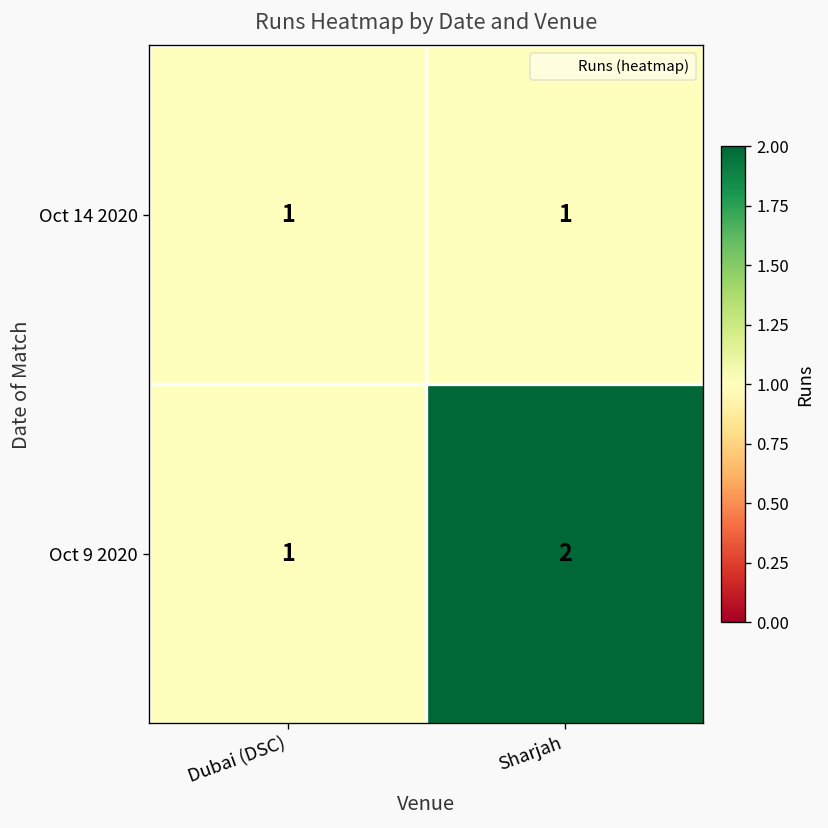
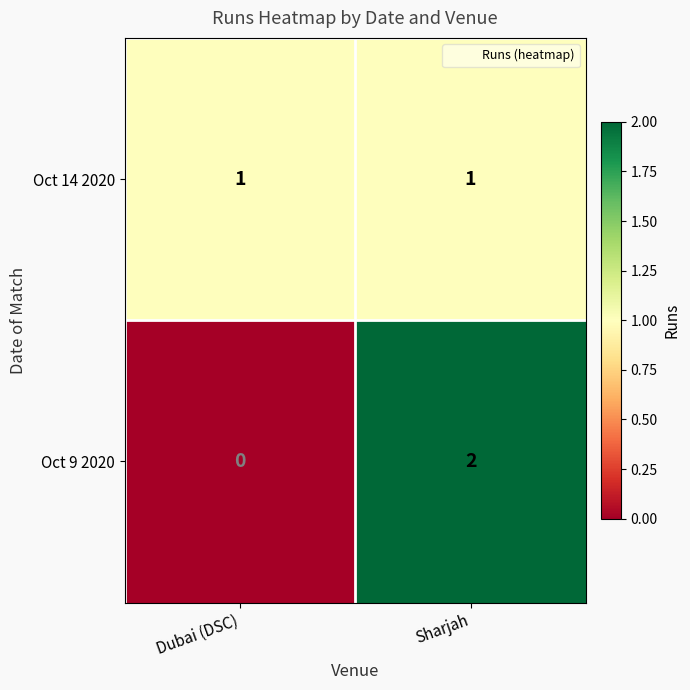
Oct 9 2020, Dubai (DSC): 1 -> 0
